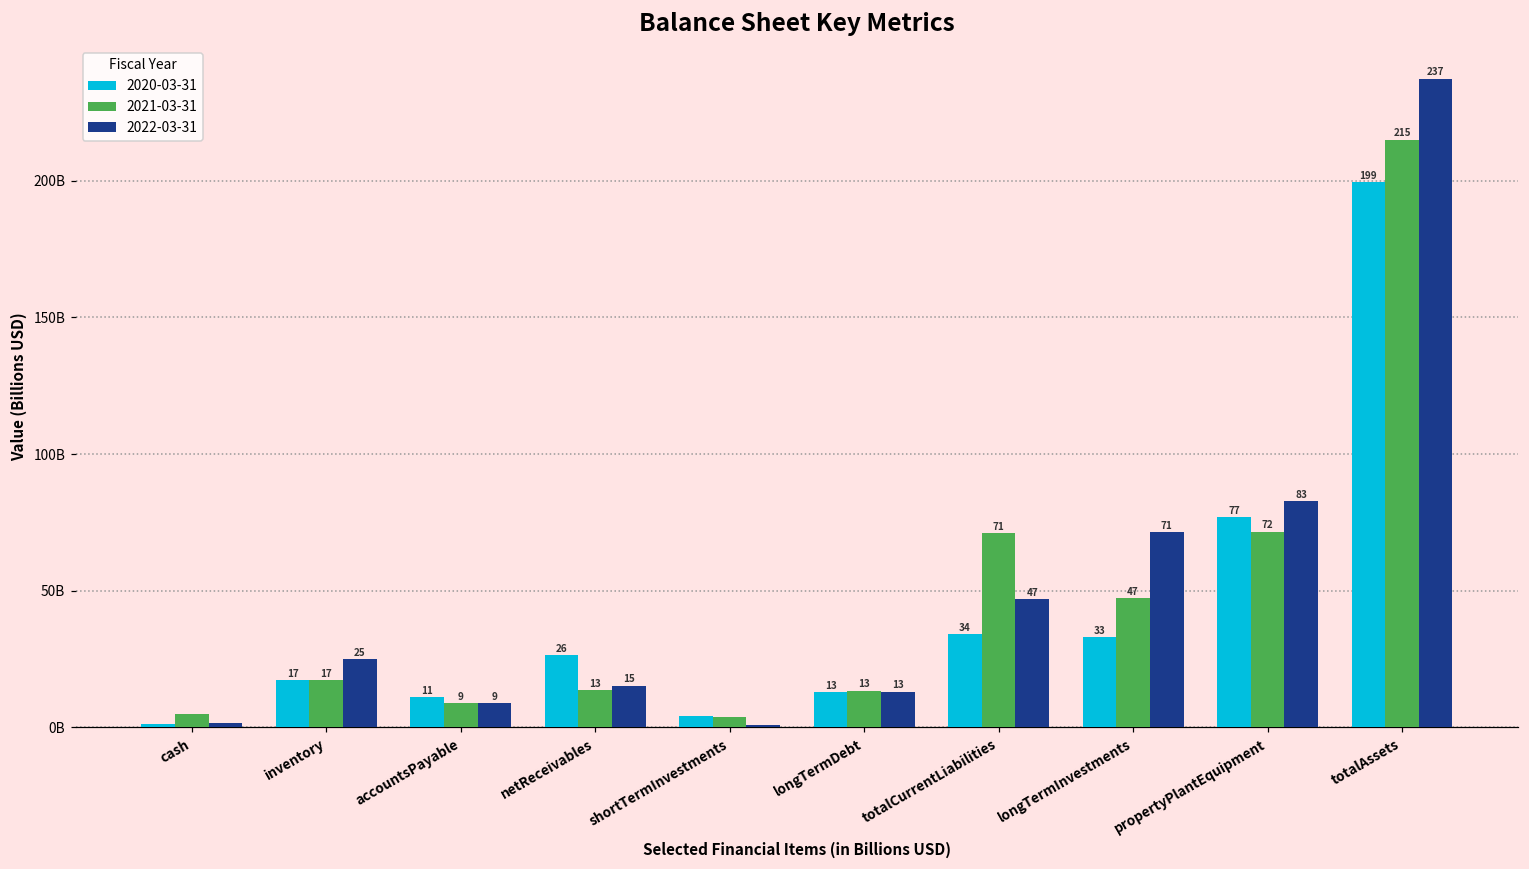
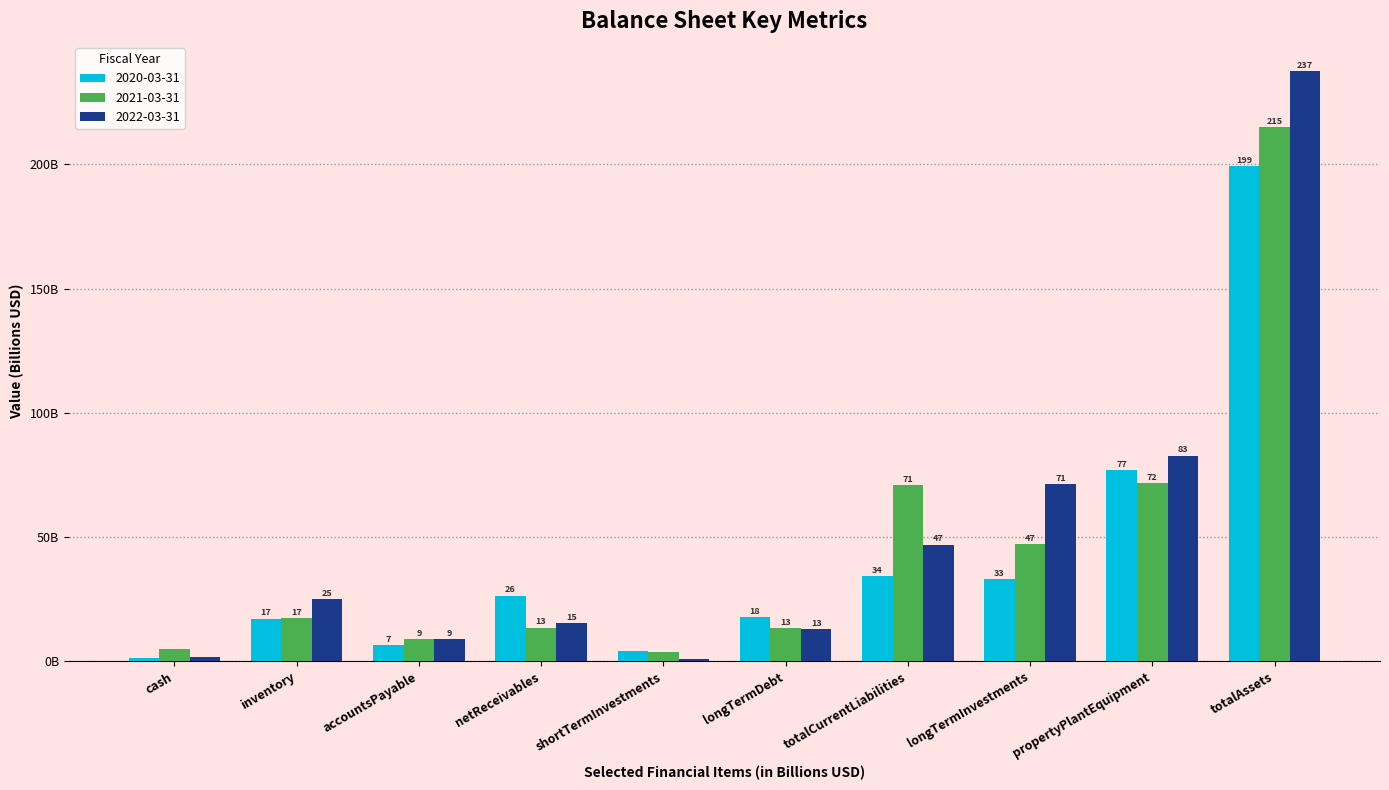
2020-03-31, accountsPayable: 11 -> 7
2020-03-31, longTermDebt: 13 -> 18
